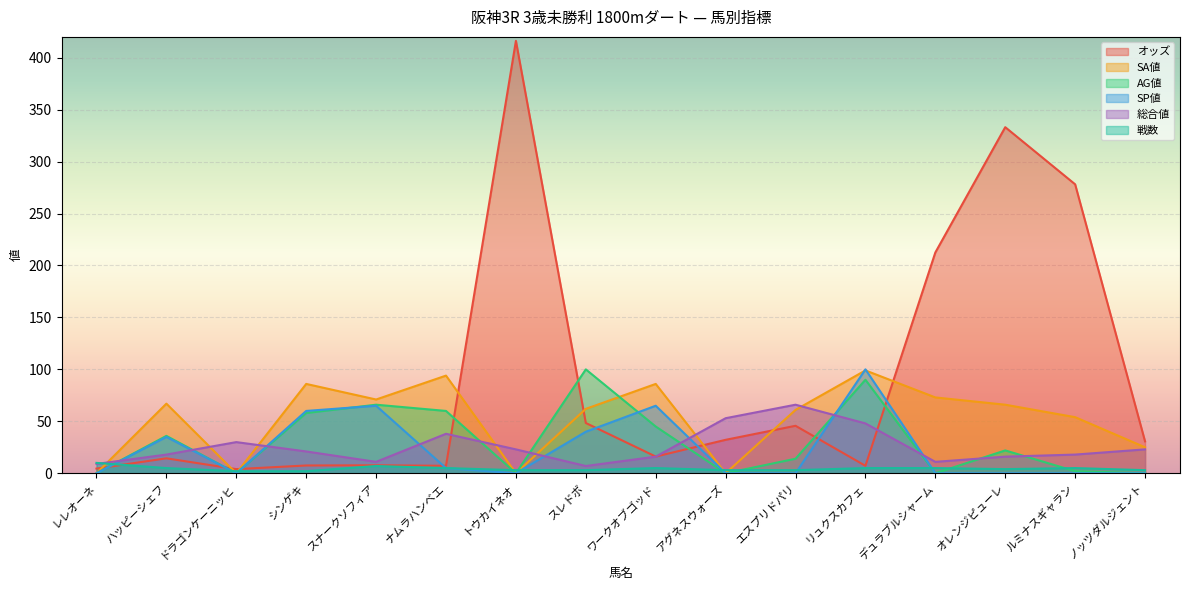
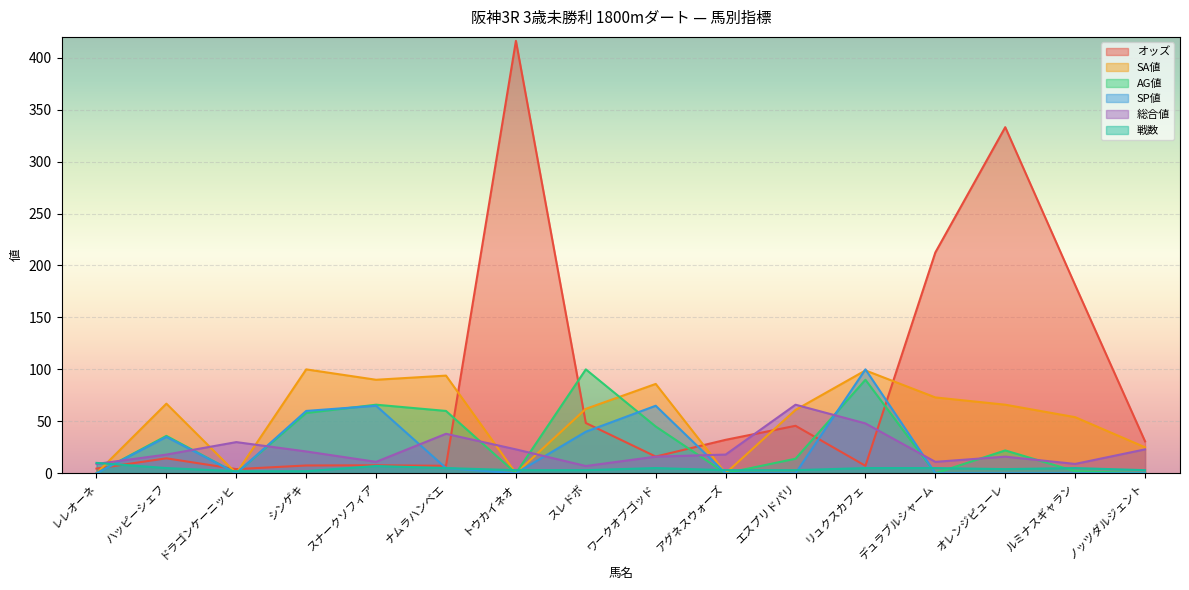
SA値, シンゲキ: 86 -> 100
SA値, スナークソフィア: 71 -> 90
総合値, アグネスウォーズ: 53 -> 18
オッズ, ルミナスギャラン: 278 -> 181
総合値, ルミナスギャラン: 18 -> 9
